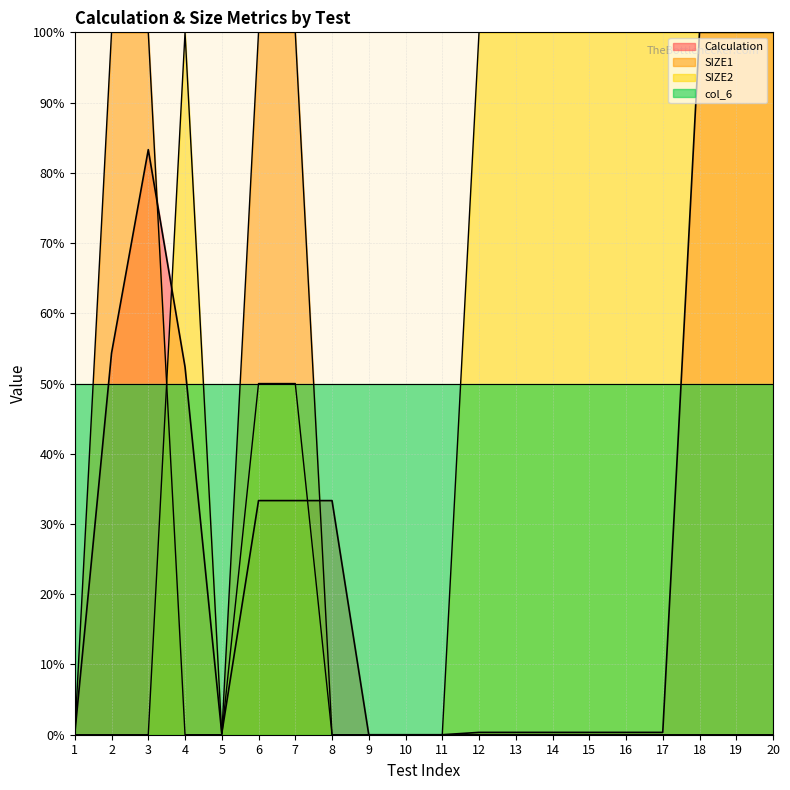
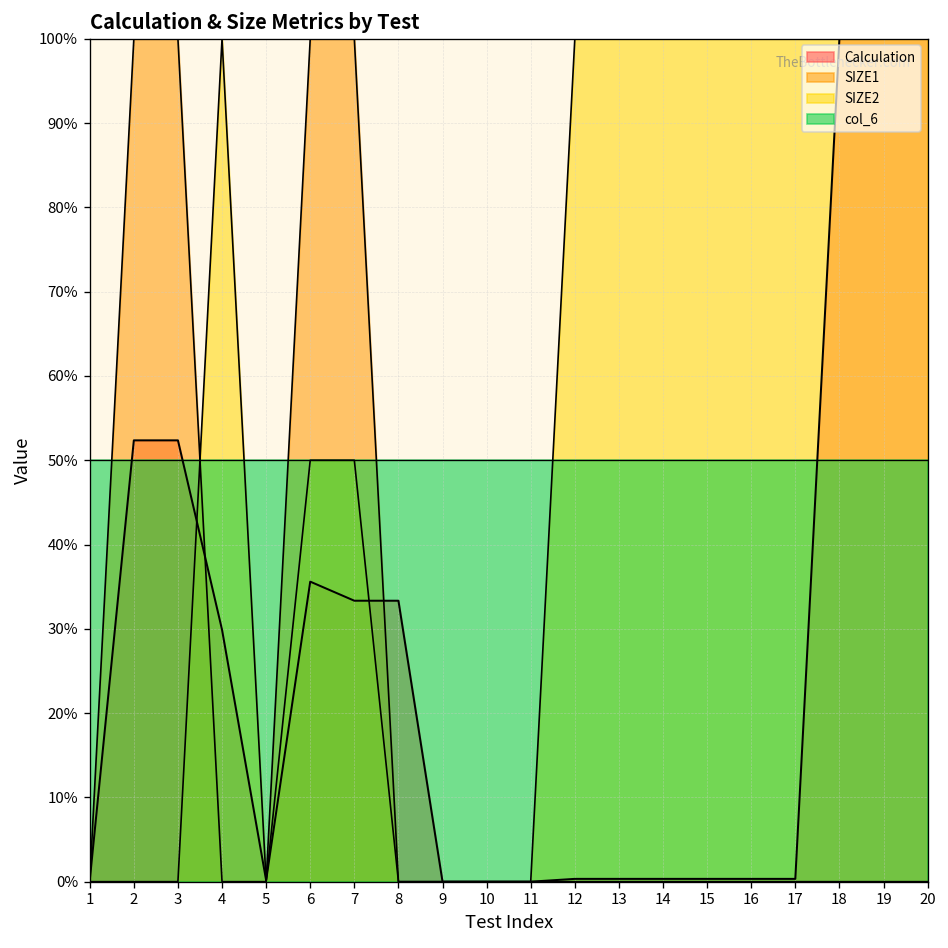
Calculation, 2: 54% -> 52%
Calculation, 3: 83% -> 52%
Calculation, 4: 52% -> 30%
Calculation, 6: 33% -> 36%
